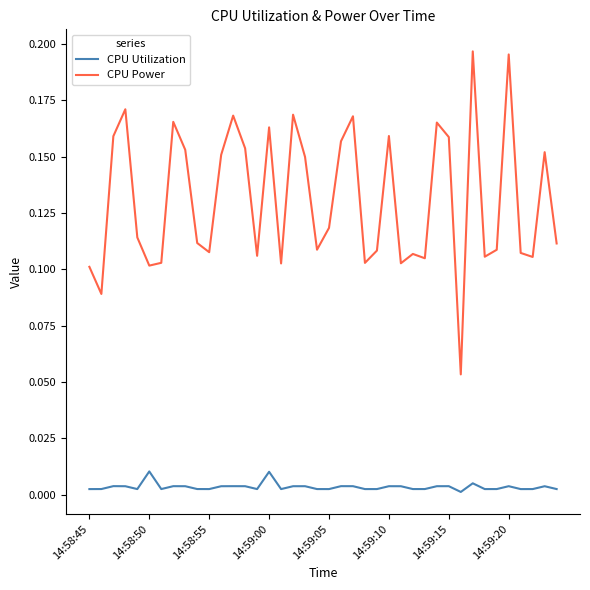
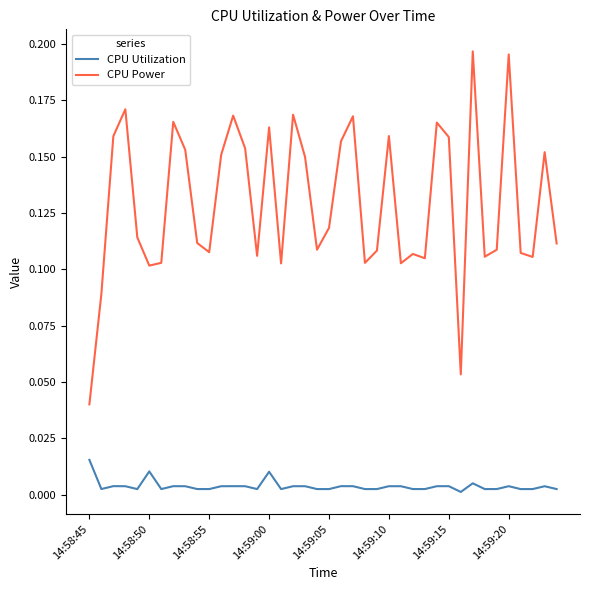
CPU Utilization, 14:58:45: 0.003 -> 0.016
CPU Power, 14:58:45: 0.101 -> 0.040
